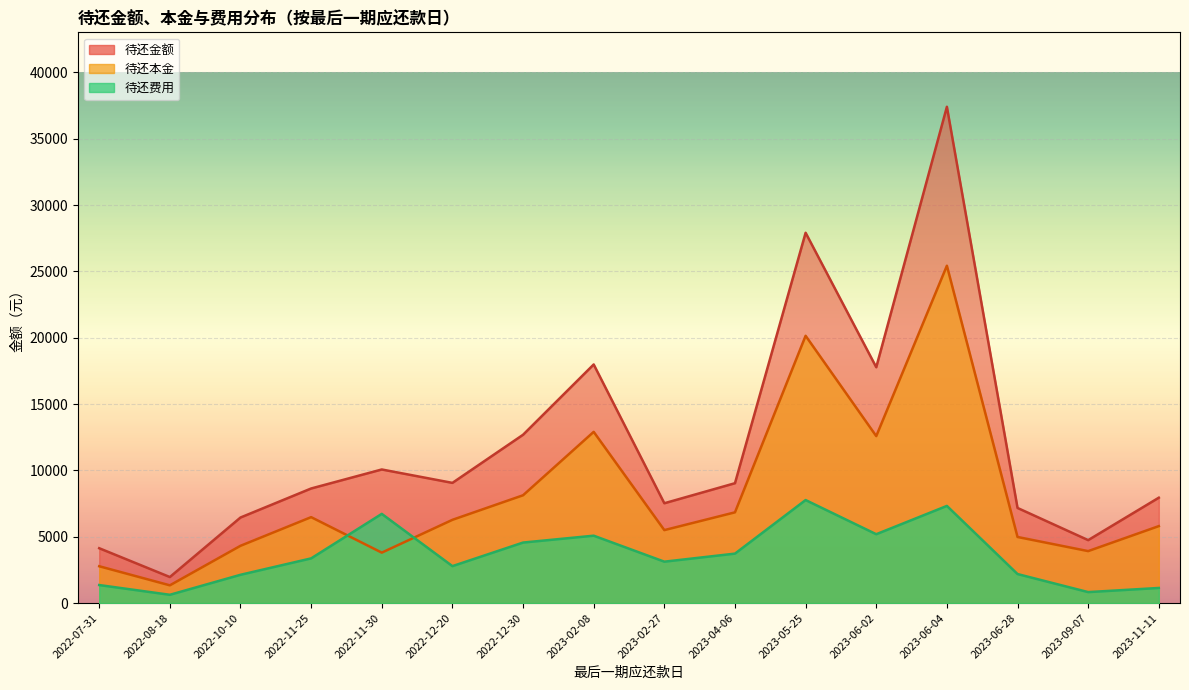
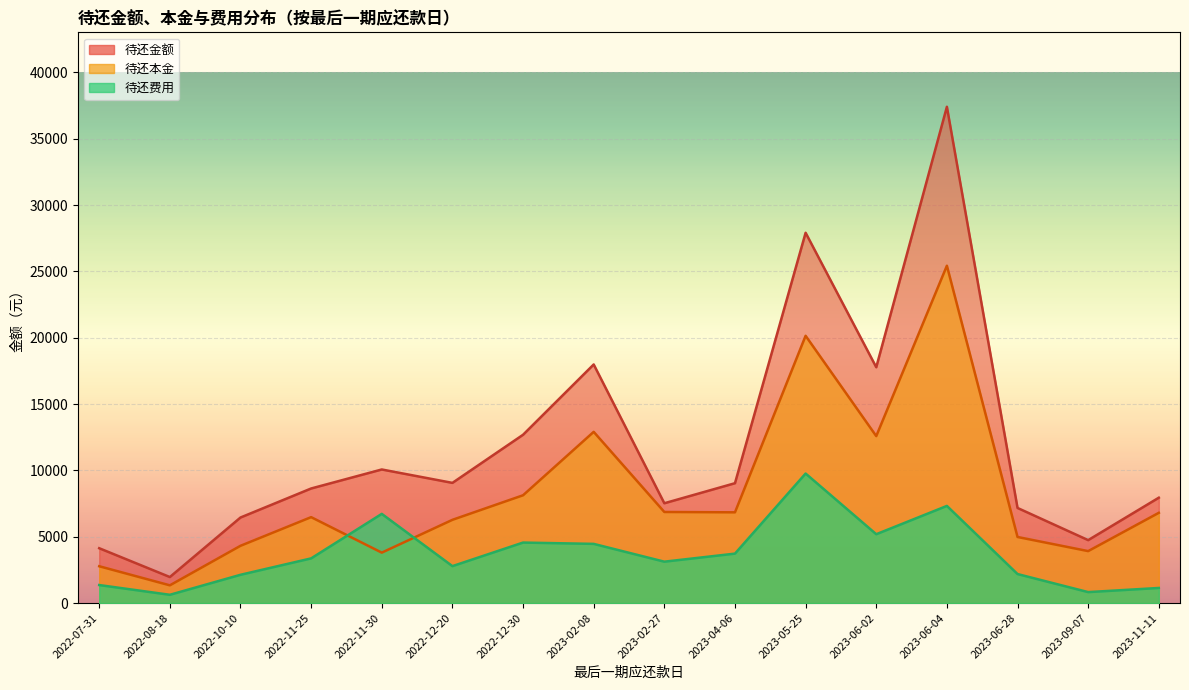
待还费用, 2023-02-08: 5100 -> 4500
待还本金, 2023-02-27: 5500 -> 6900
待还费用, 2023-05-25: 7800 -> 9800
待还本金, 2023-11-11: 5800 -> 6800
